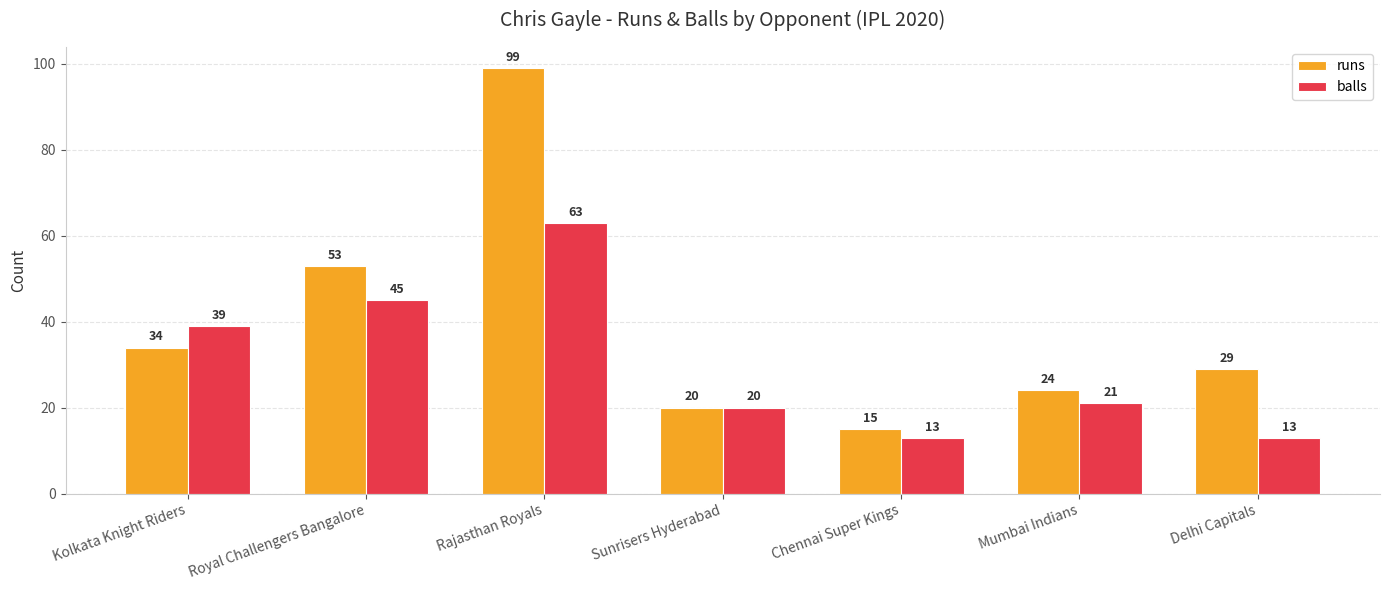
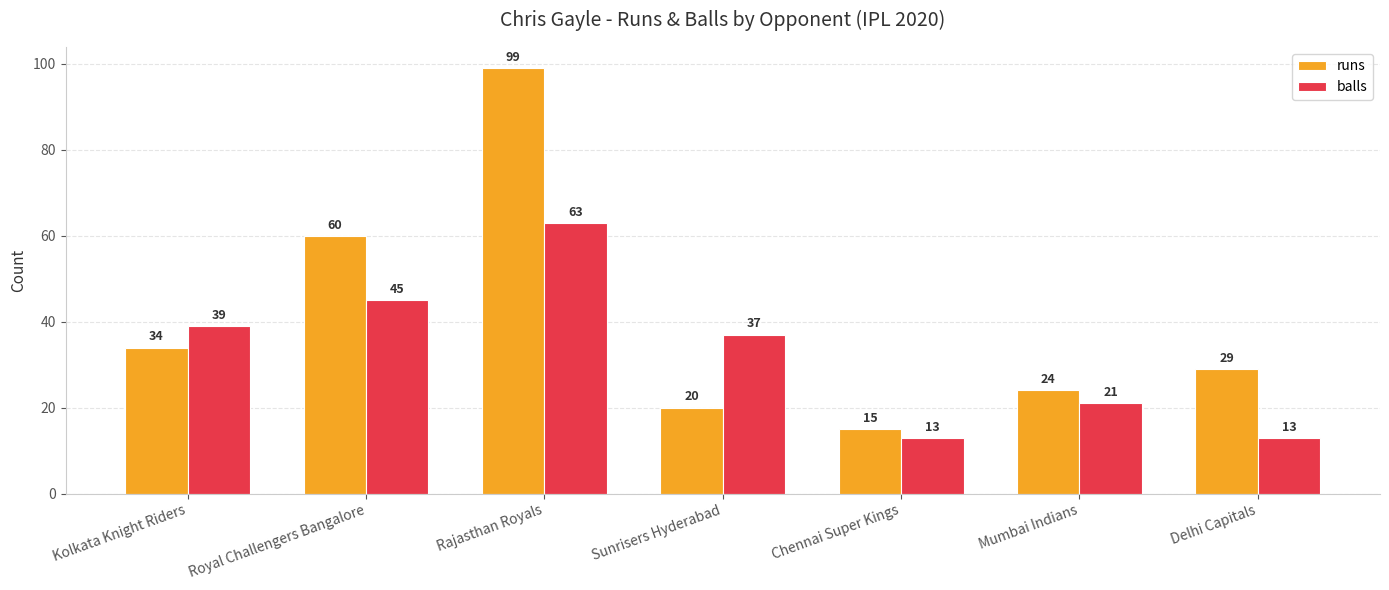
runs, Royal Challengers Bangalore: 53 -> 60
balls, Sunrisers Hyderabad: 20 -> 37
